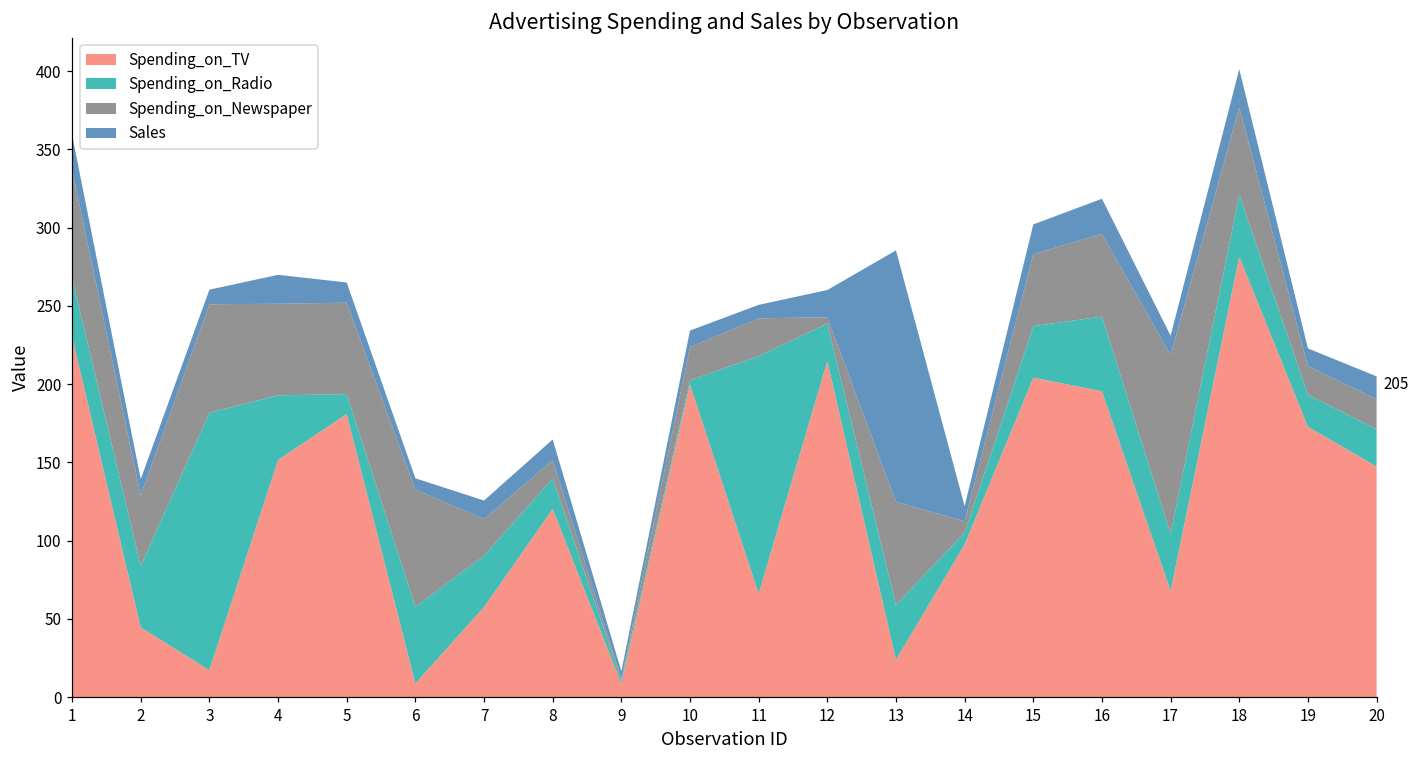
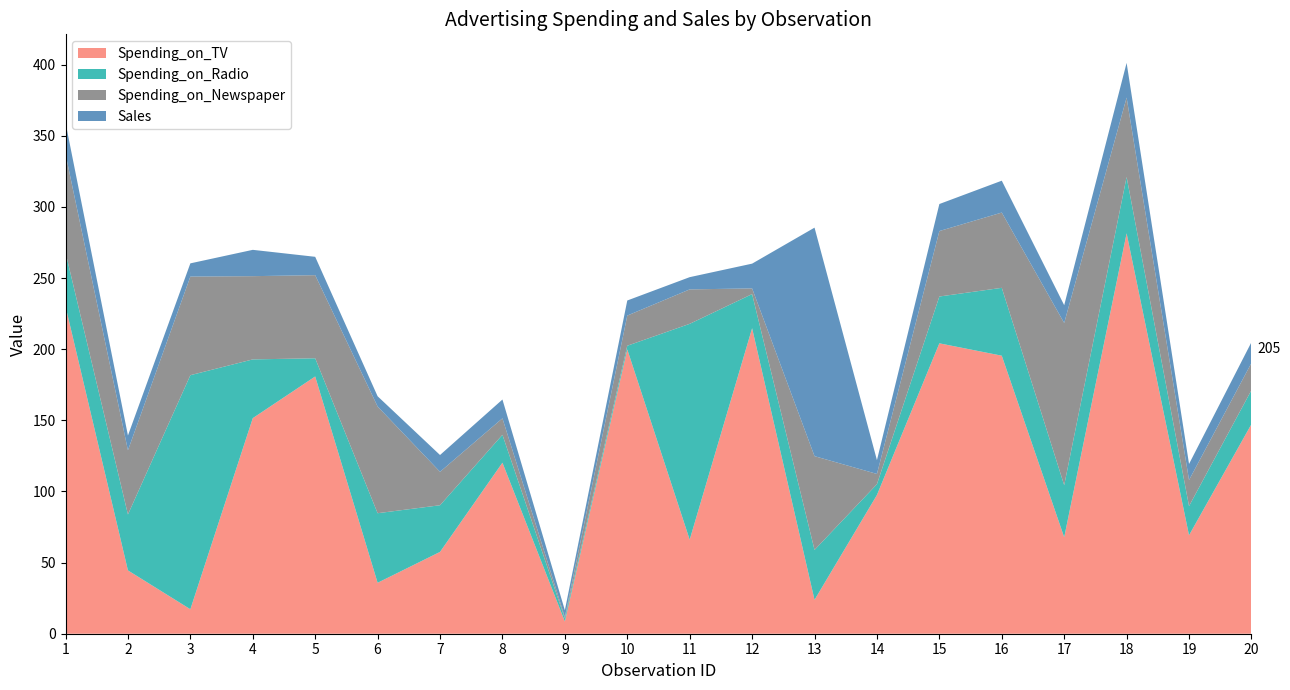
Spending_on_TV, 6: 9 -> 36
Spending_on_TV, 19: 173 -> 69
